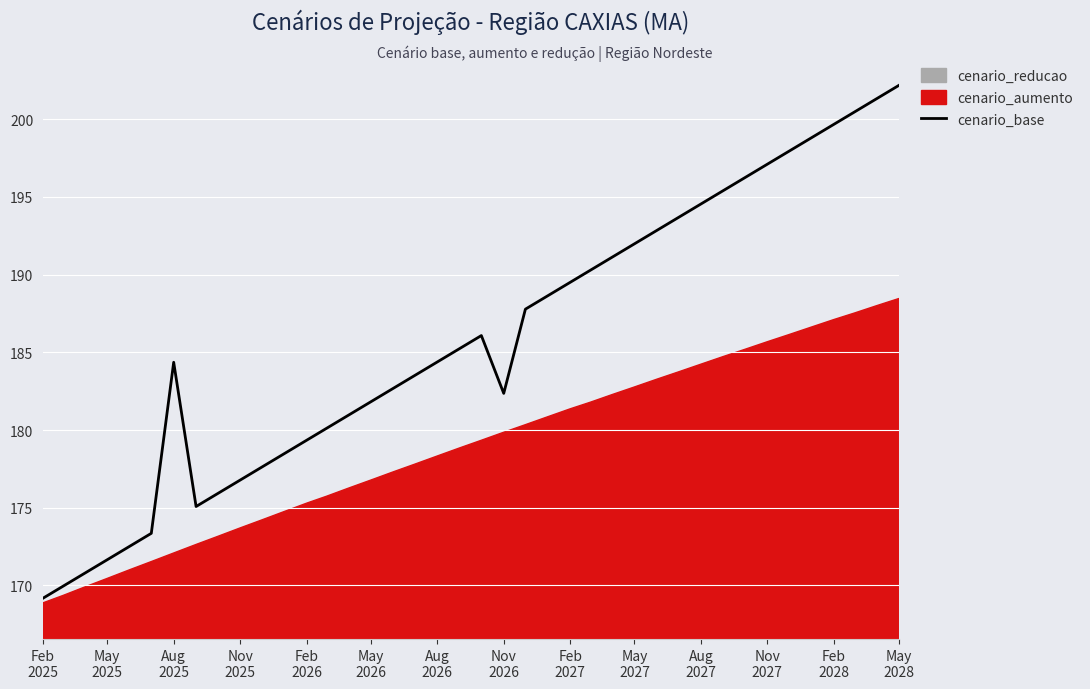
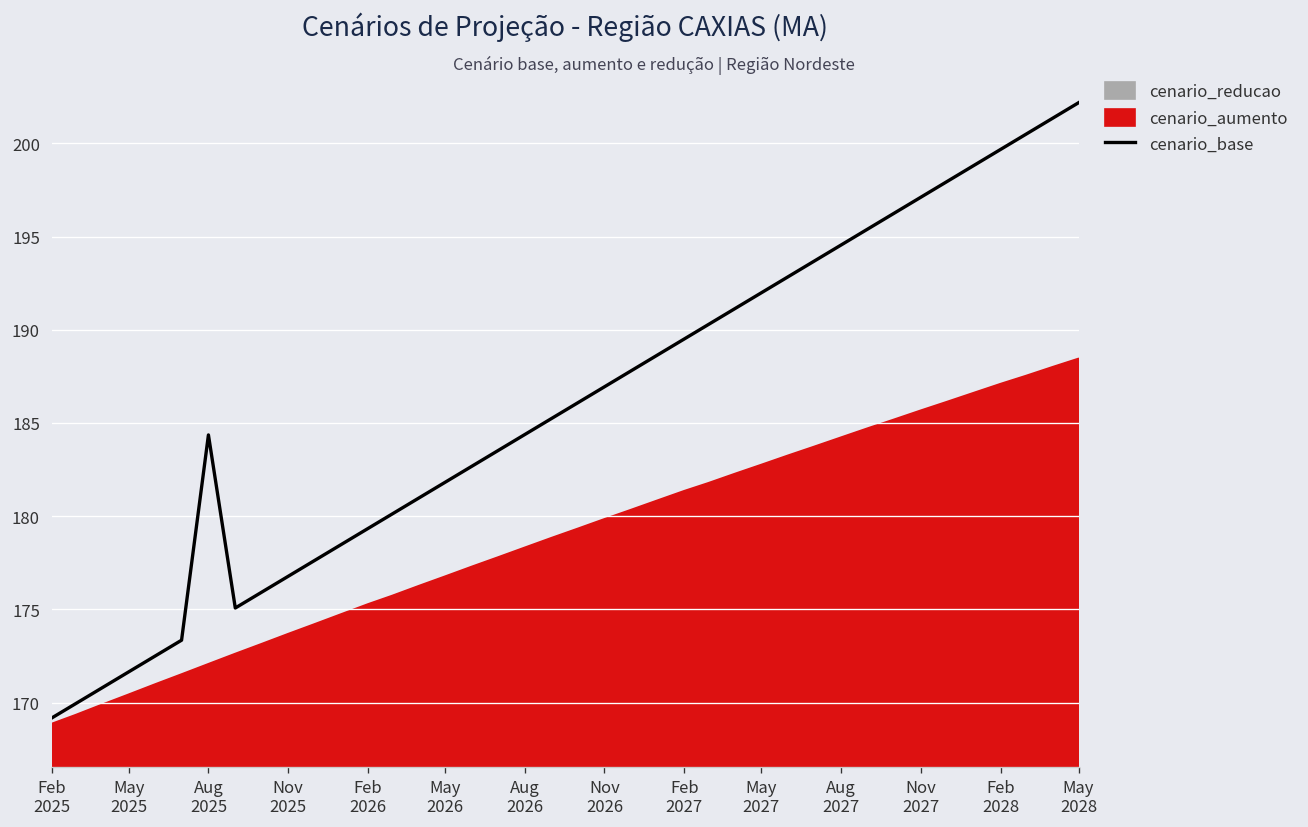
cenario_base, Nov 2026: 182.4 -> 186.9
